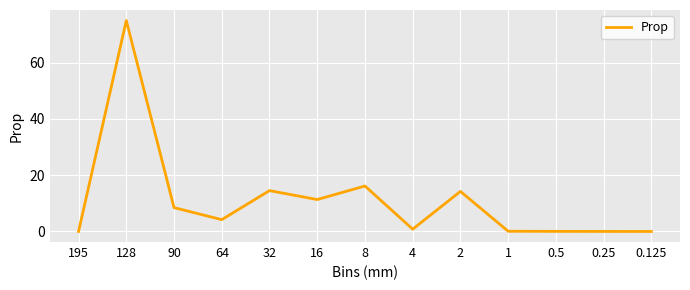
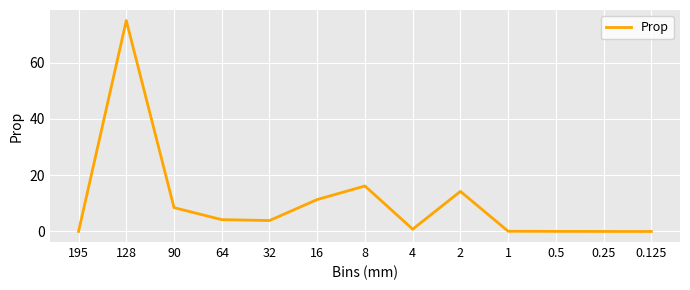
32: 15 -> 4
